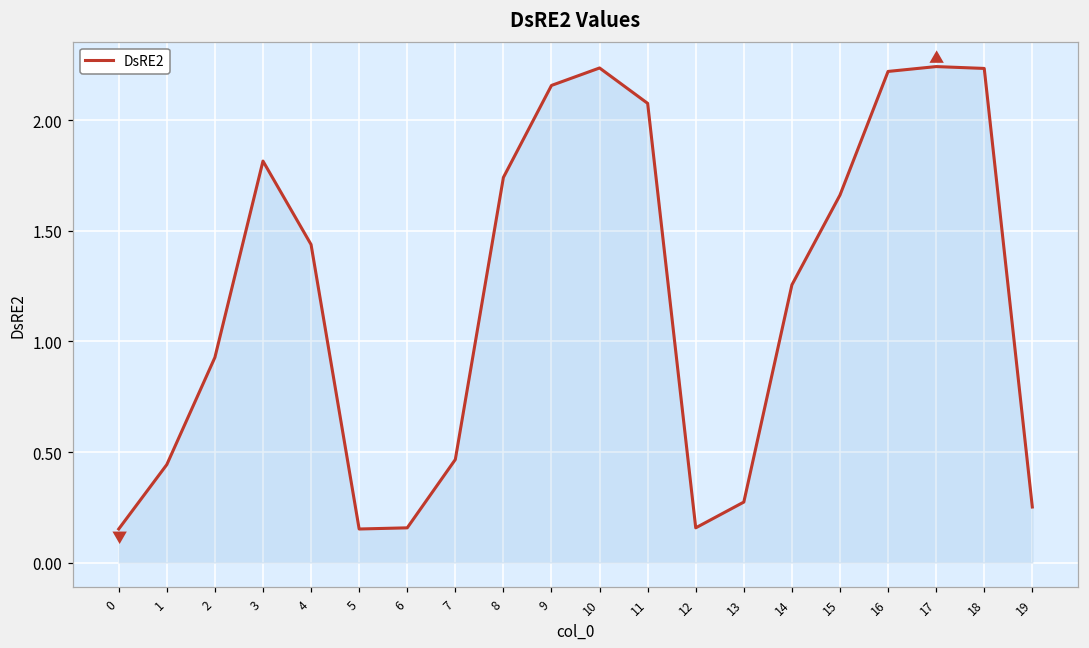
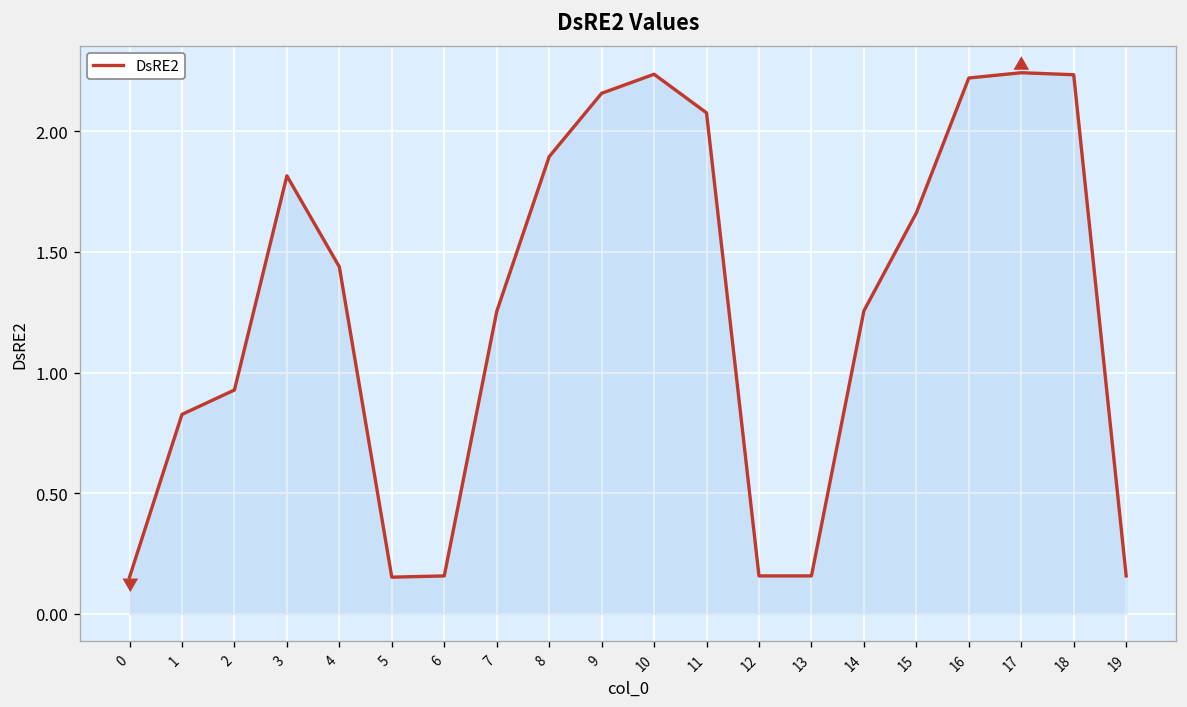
1: 0.44 -> 0.83
7: 0.47 -> 1.25
8: 1.74 -> 1.89
13: 0.27 -> 0.16
19: 0.25 -> 0.16
